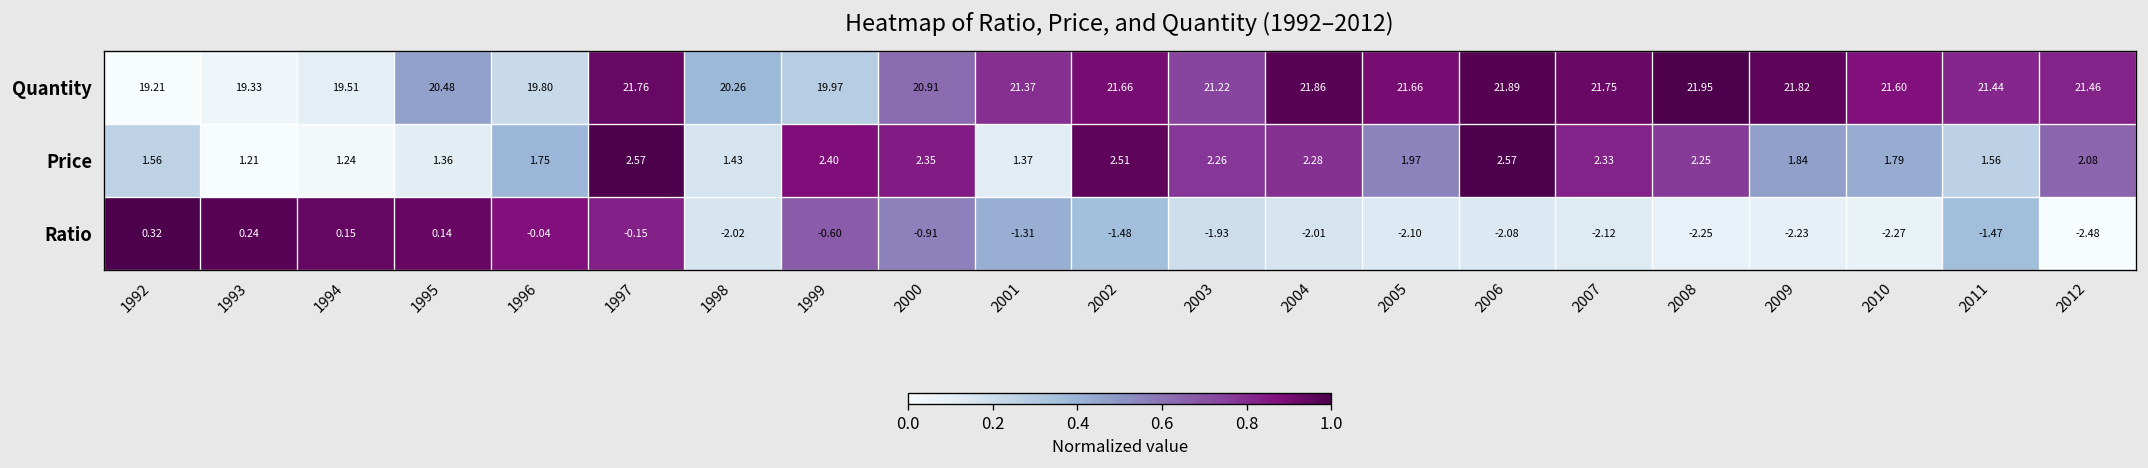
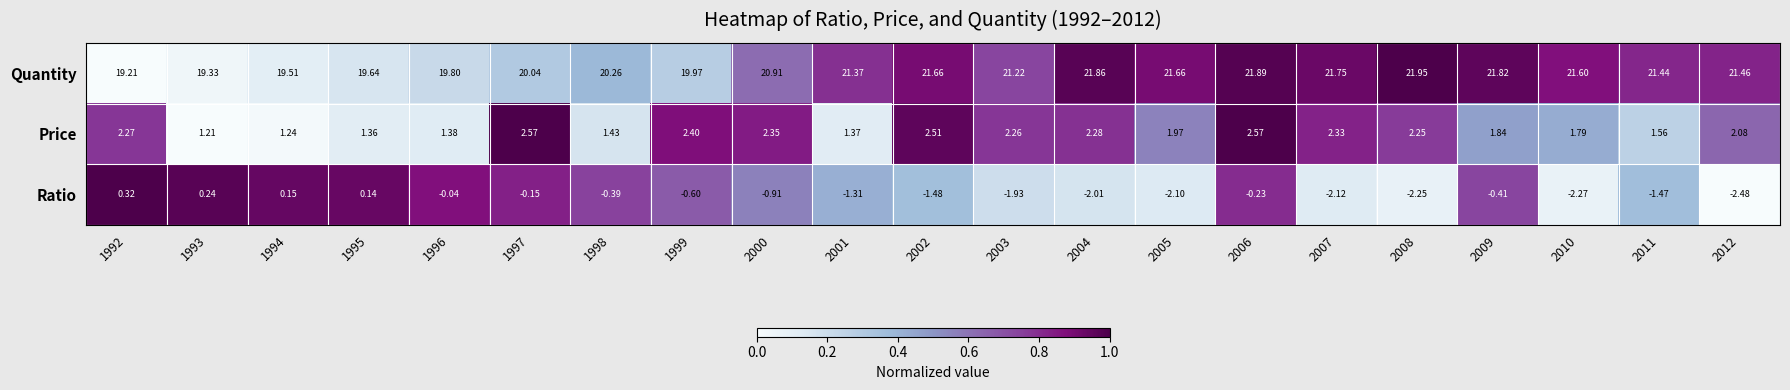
Quantity, 1995: 20.48 -> 19.64
Quantity, 1997: 21.76 -> 20.04
Price, 1992: 1.56 -> 2.27
Price, 1996: 1.75 -> 1.38
Ratio, 1998: -2.02 -> -0.39
Ratio, 2006: -2.08 -> -0.23
Ratio, 2009: -2.23 -> -0.41
